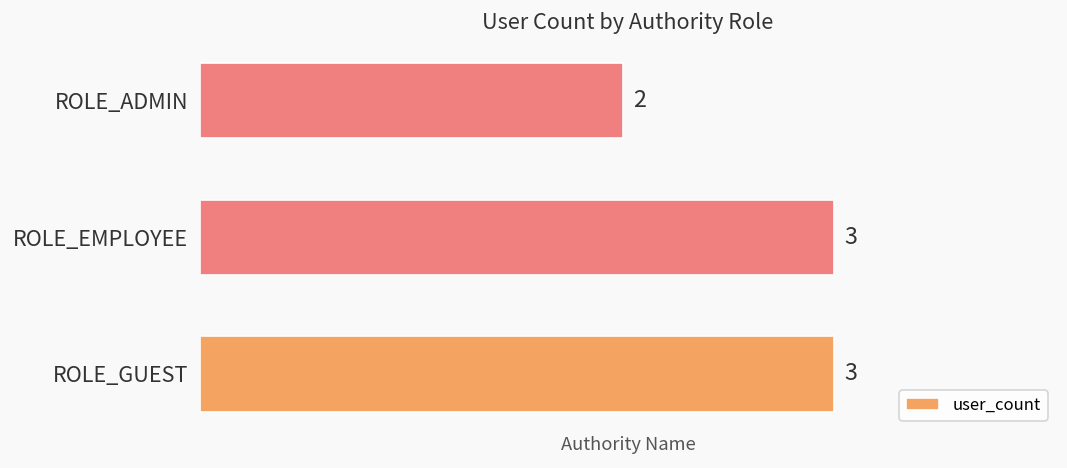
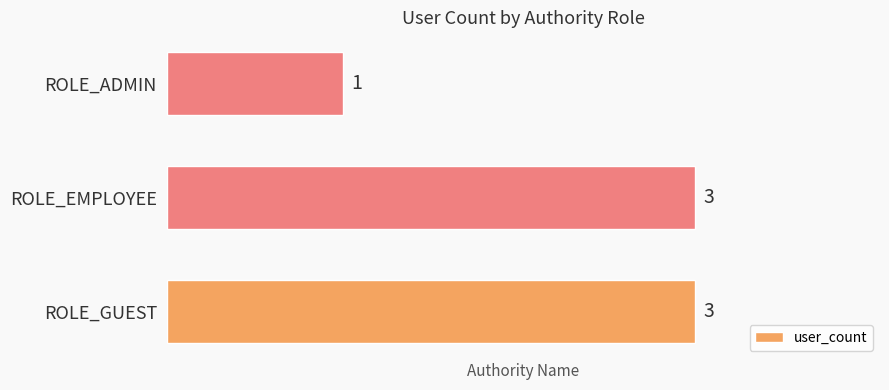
ROLE_ADMIN: 2 -> 1
